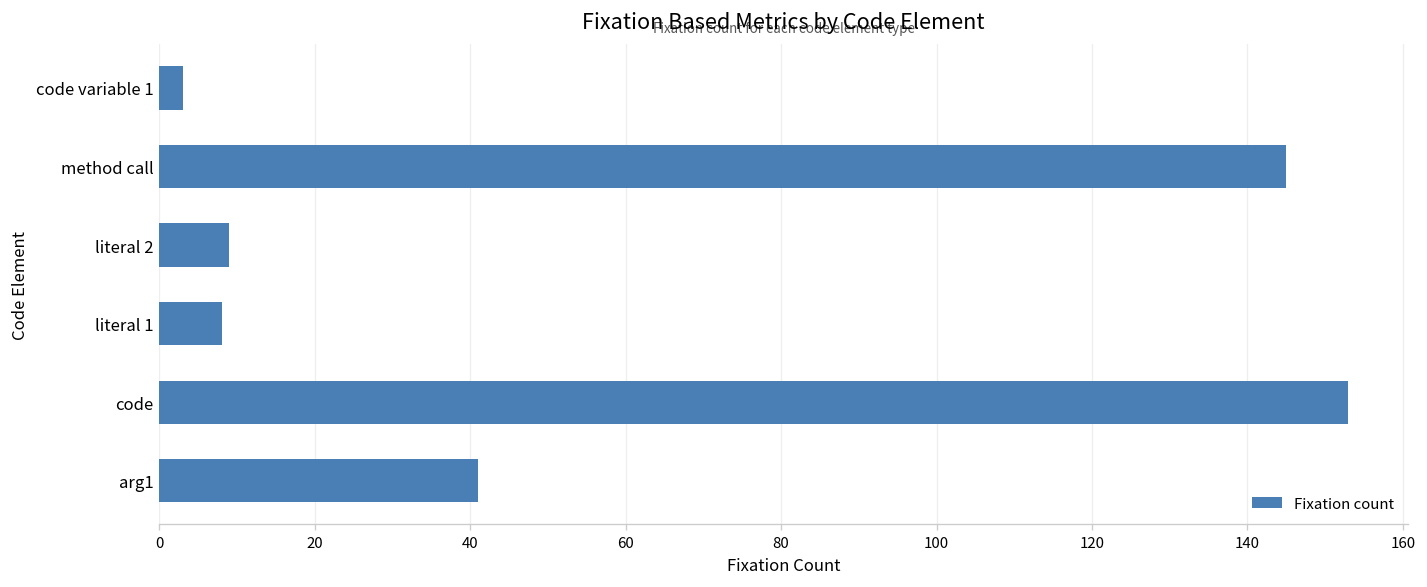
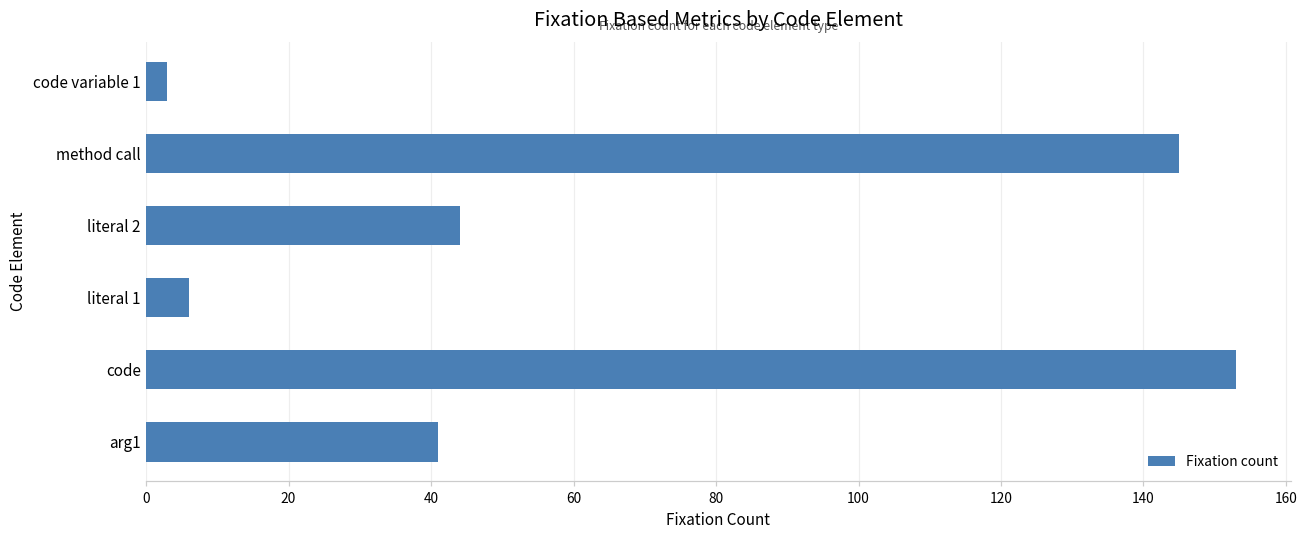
literal 2: 9 -> 44
literal 1: 8 -> 6
